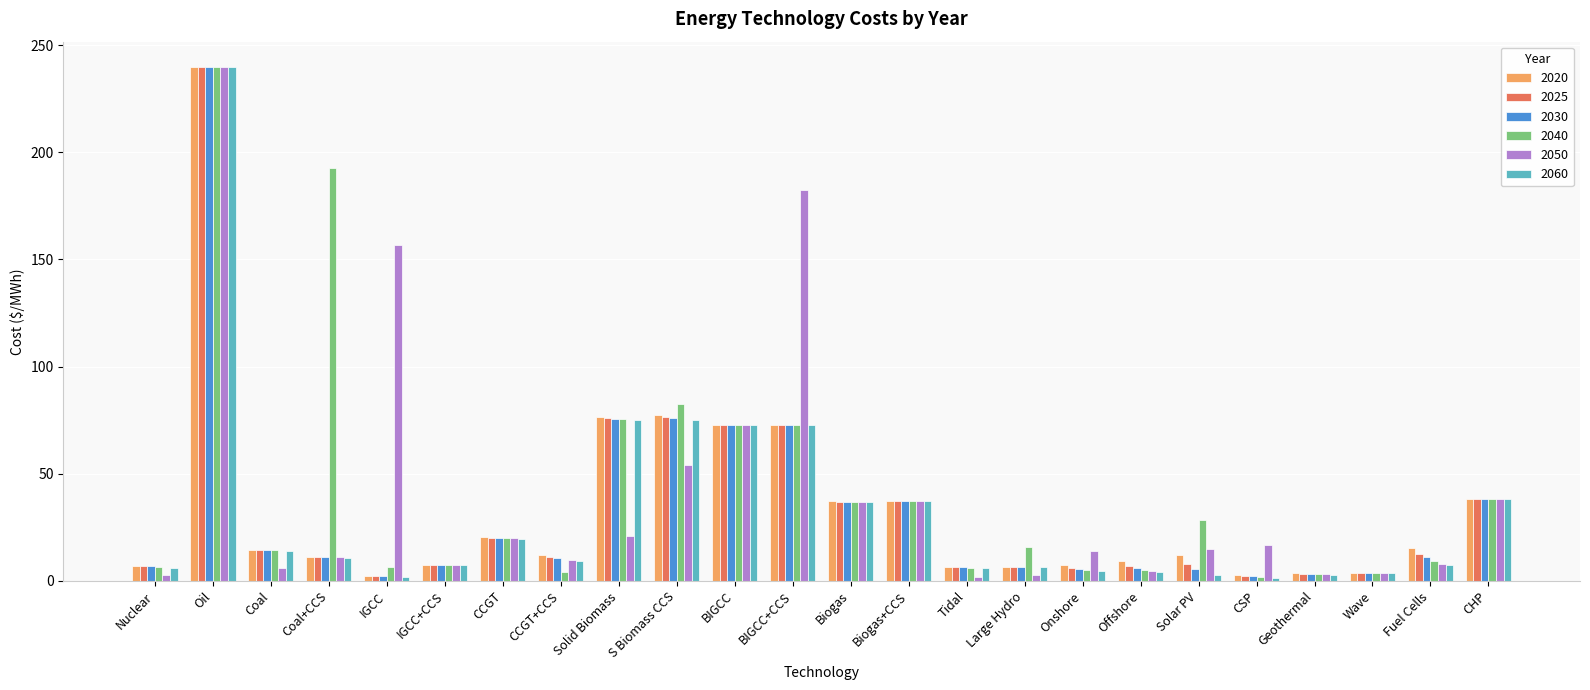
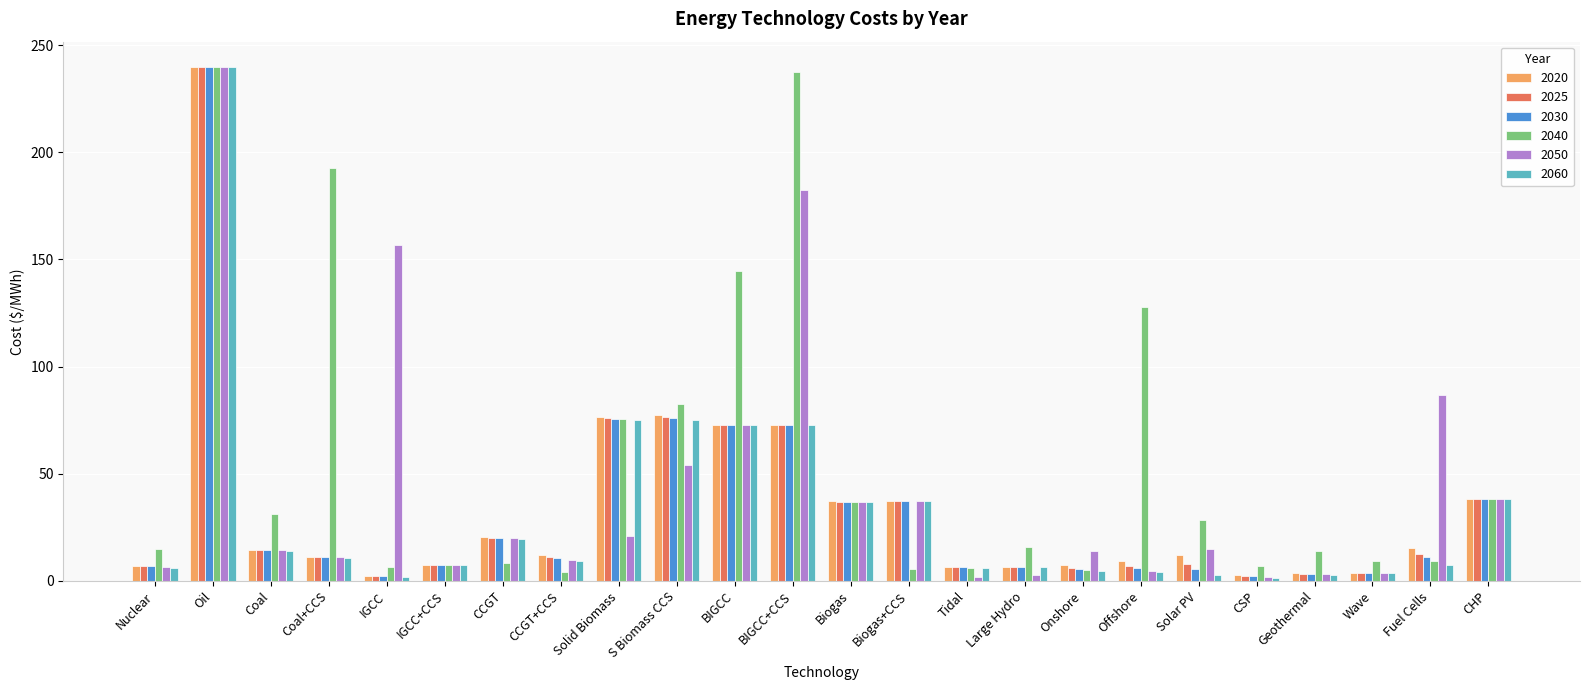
2040, Nuclear: 7 -> 15
2050, Nuclear: 3 -> 6
2040, Coal: 14 -> 31
2050, Coal: 6 -> 14
2040, CCGT: 20 -> 8
2040, BIGCC: 73 -> 144
2040, BIGCC+CCS: 73 -> 237
2040, Biogas+CCS: 37 -> 6
2040, Offshore: 5 -> 128
2040, CSP: 2 -> 7
2050, CSP: 17 -> 2
2040, Geothermal: 3 -> 14
2040, Wave: 4 -> 9
2050, Fuel Cells: 8 -> 87
